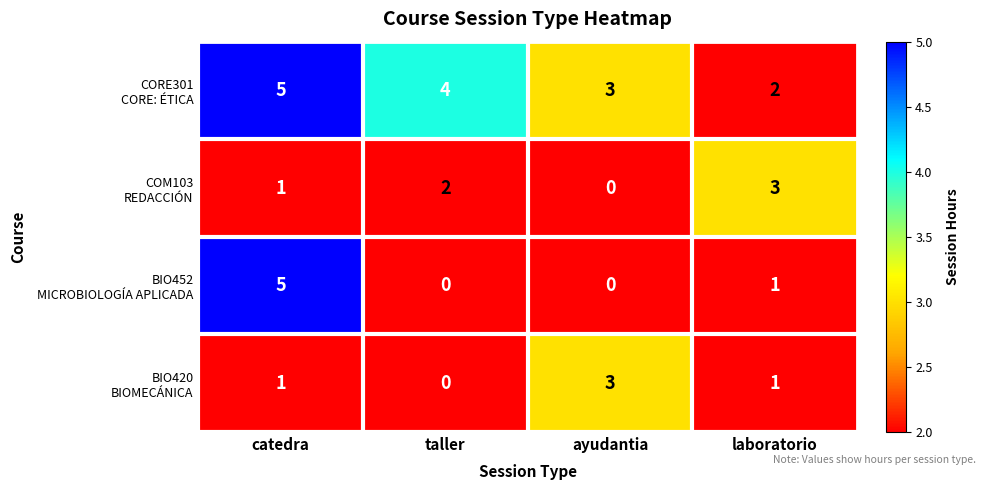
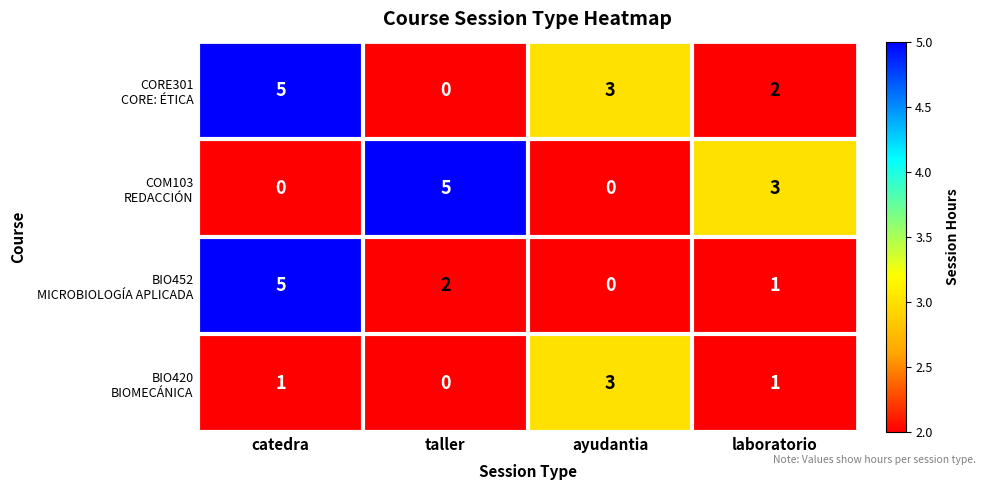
CORE301 CORE: ÉTICA, taller: 4 -> 0
COM103 REDACCIÓN, catedra: 1 -> 0
COM103 REDACCIÓN, taller: 2 -> 5
BIO452 MICROBIOLOGÍA APLICADA, taller: 0 -> 2
